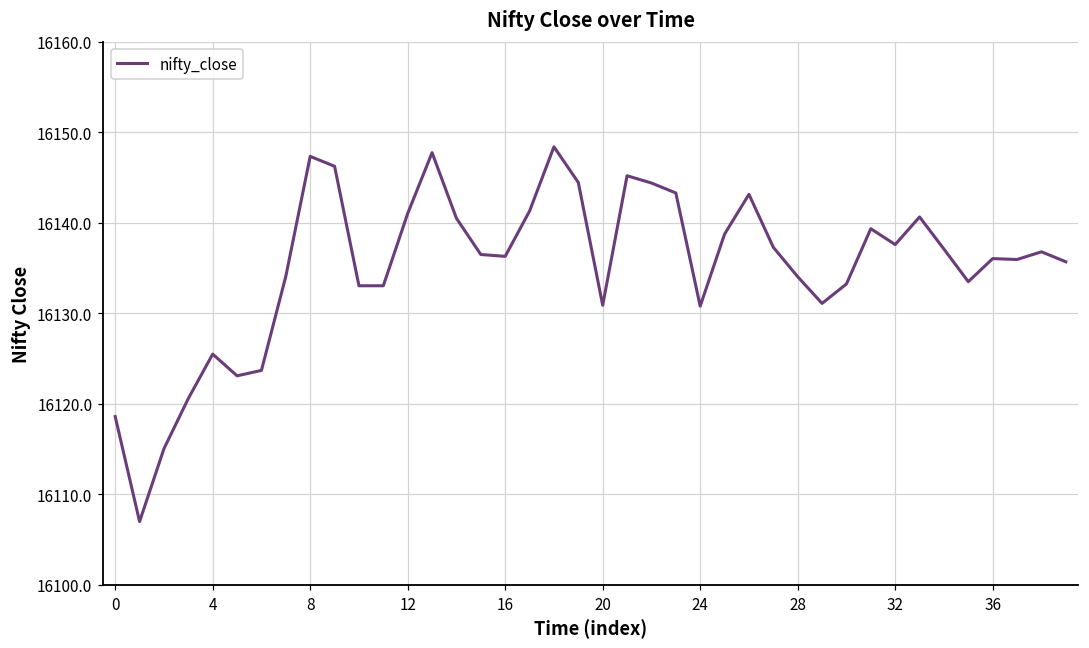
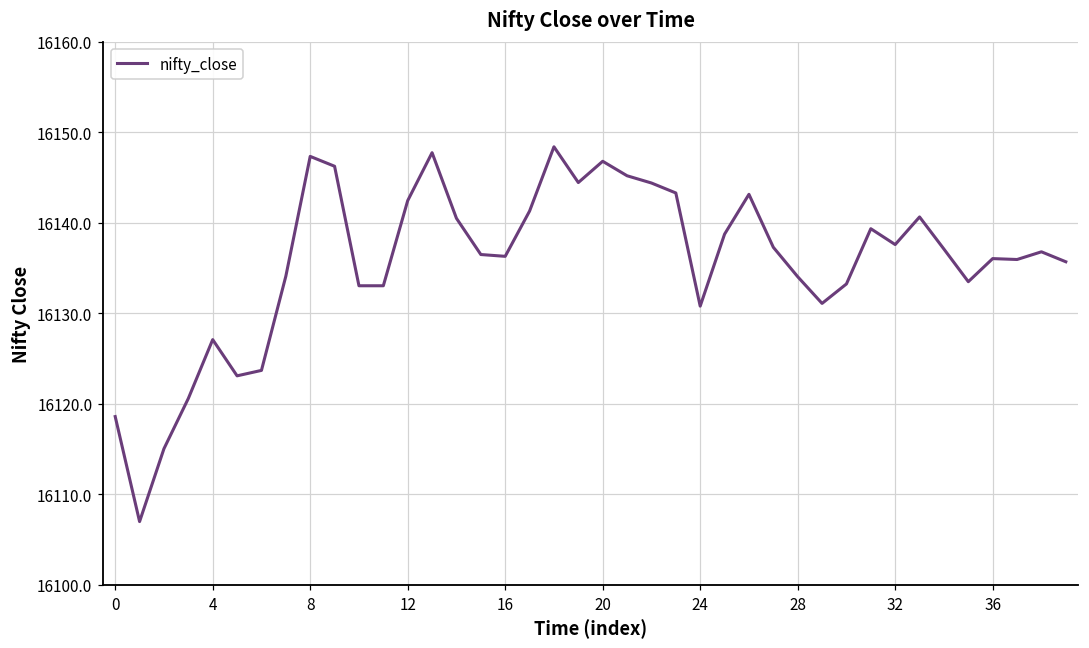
4: 16126 -> 16127
12: 16141 -> 16142
20: 16131 -> 16147
